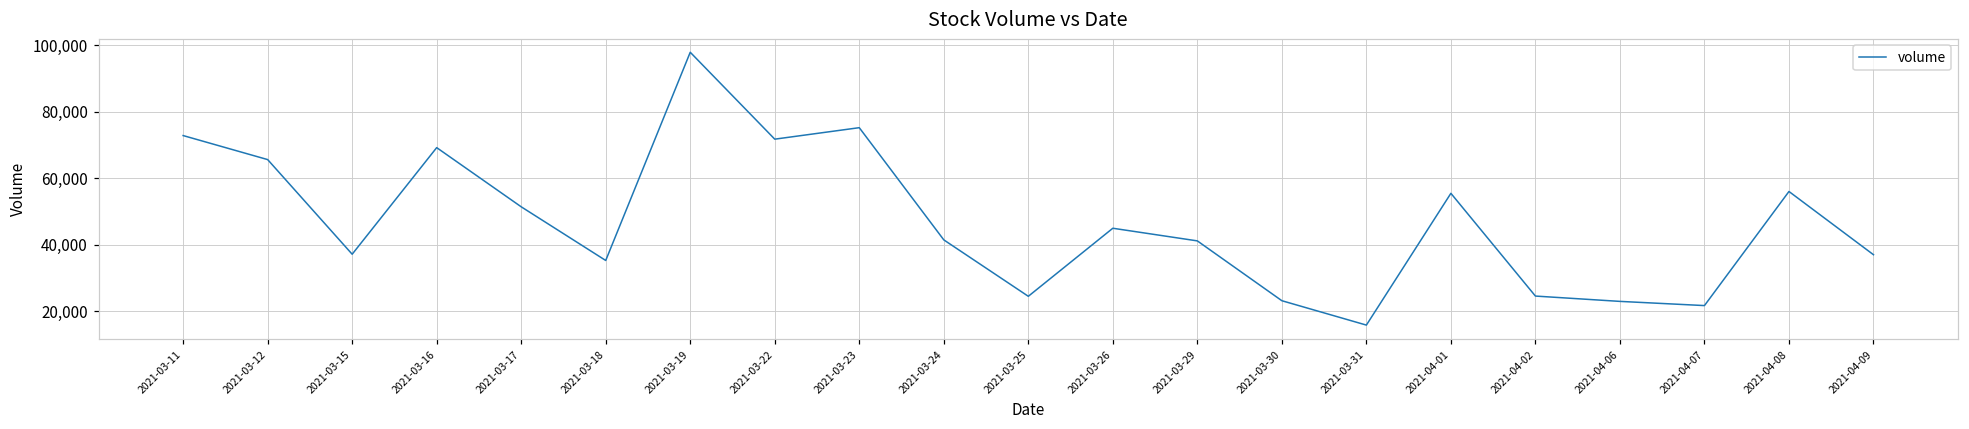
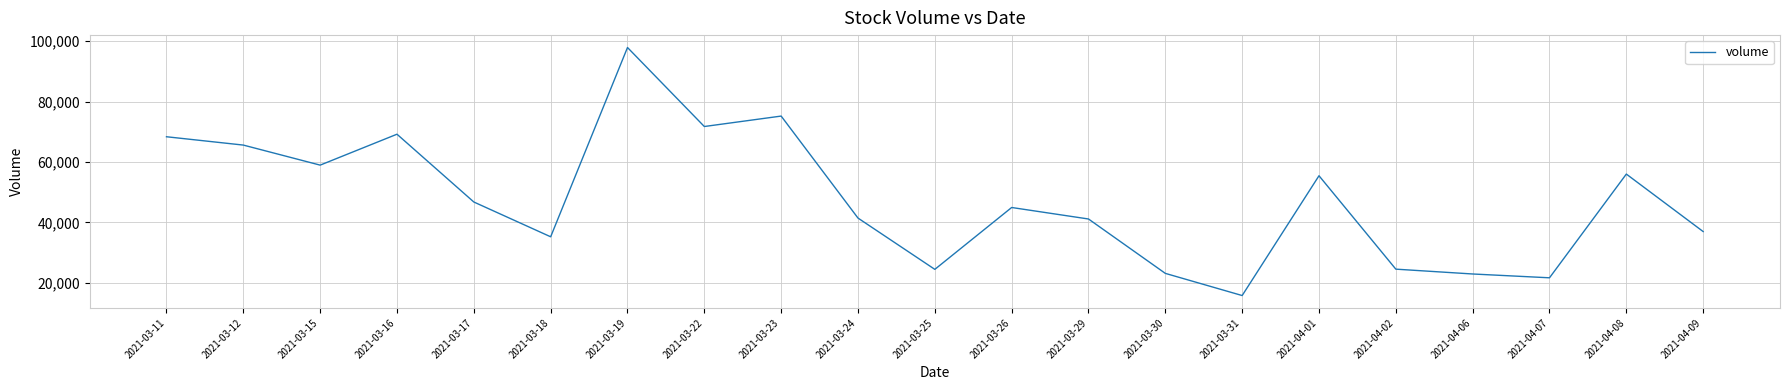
2021-03-11: 73,000 -> 68,000
2021-03-15: 37,000 -> 59,000
2021-03-17: 51,000 -> 47,000
